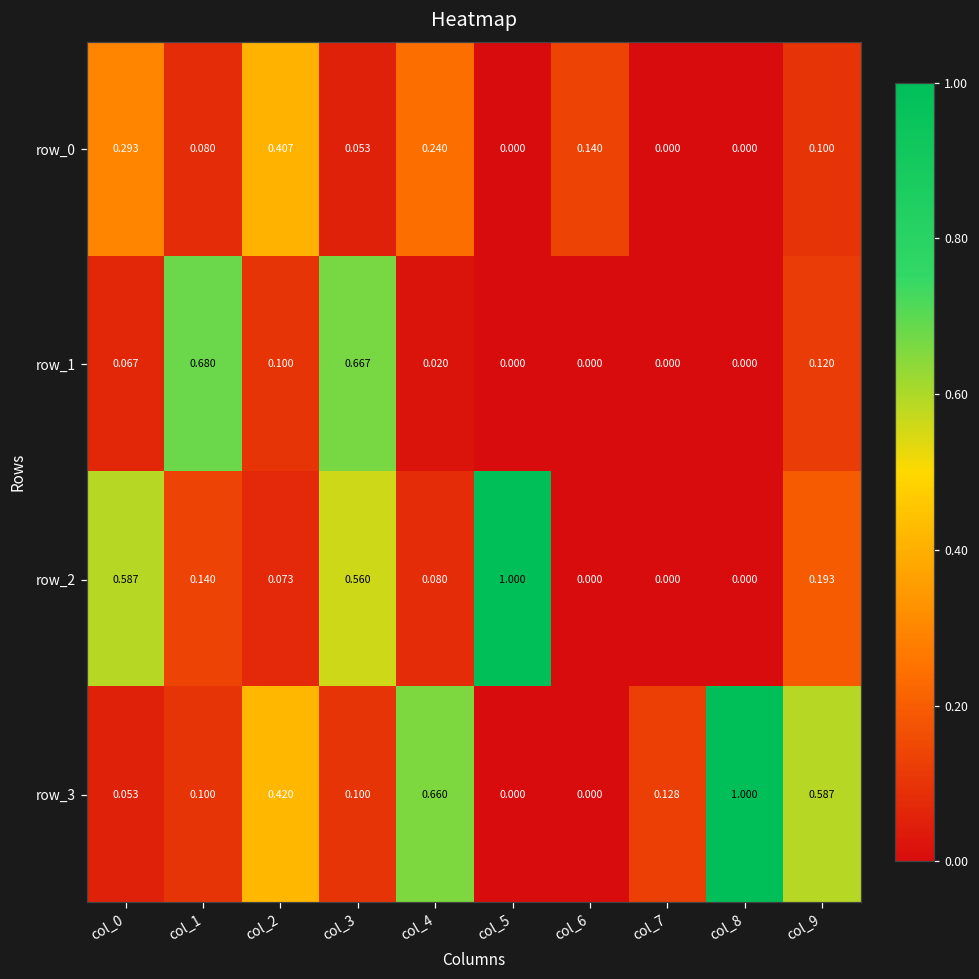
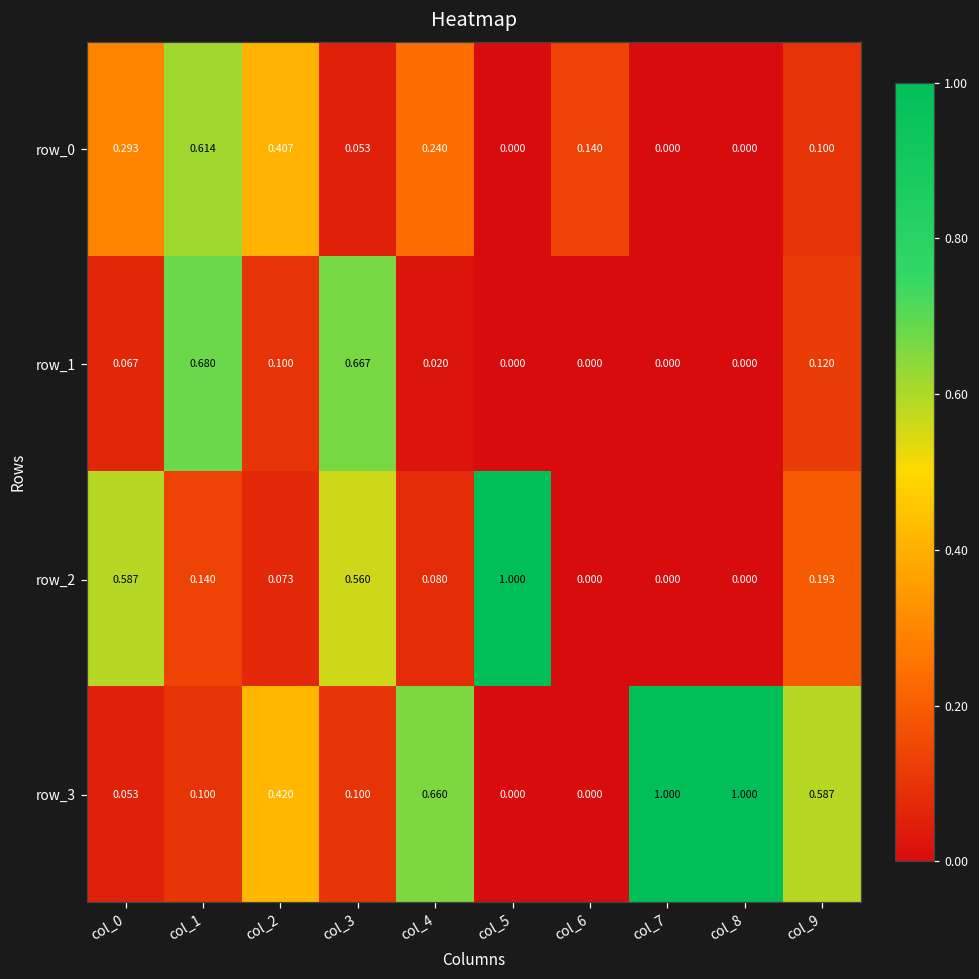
row_0, col_1: 0.080 -> 0.614
row_3, col_7: 0.128 -> 1.000
